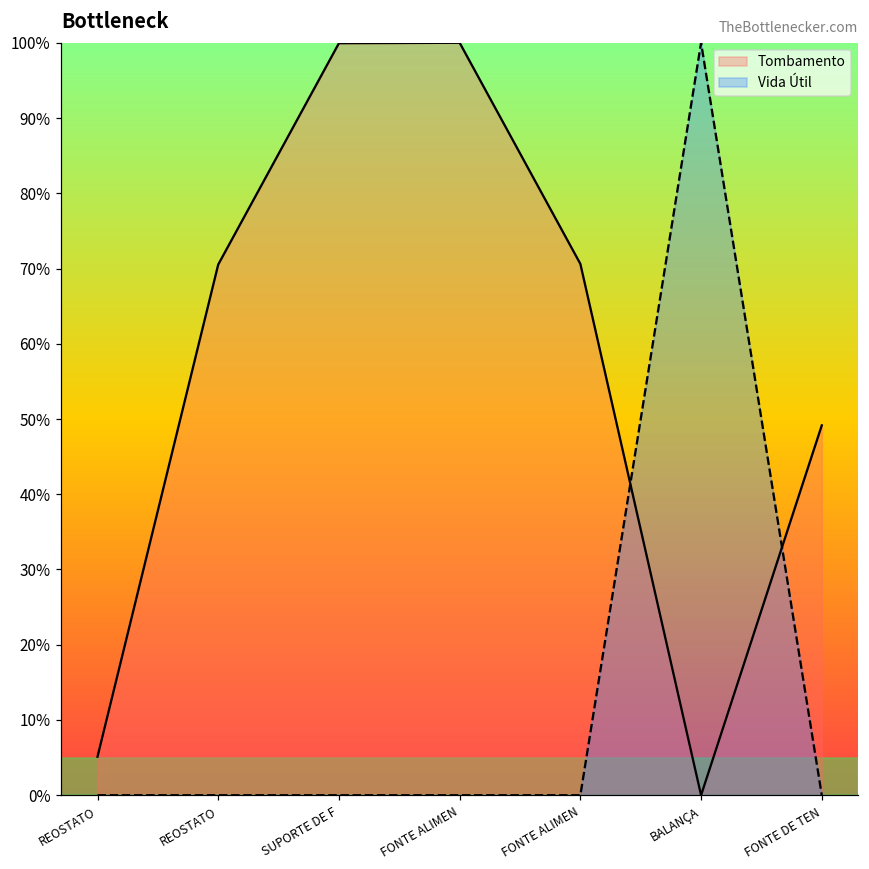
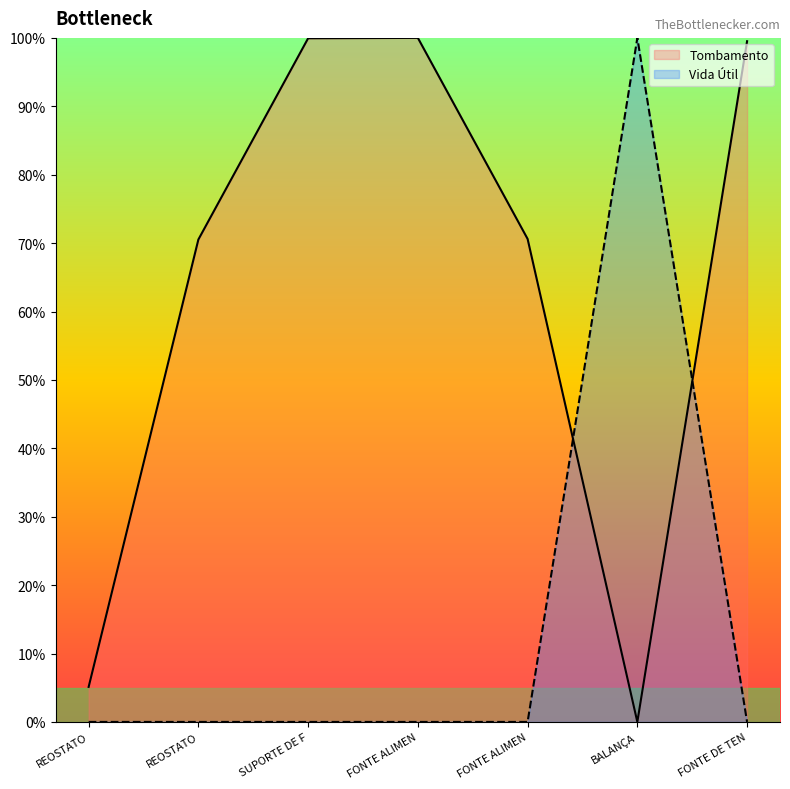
Tombamento, FONTE DE TEN: 49% -> 100%
